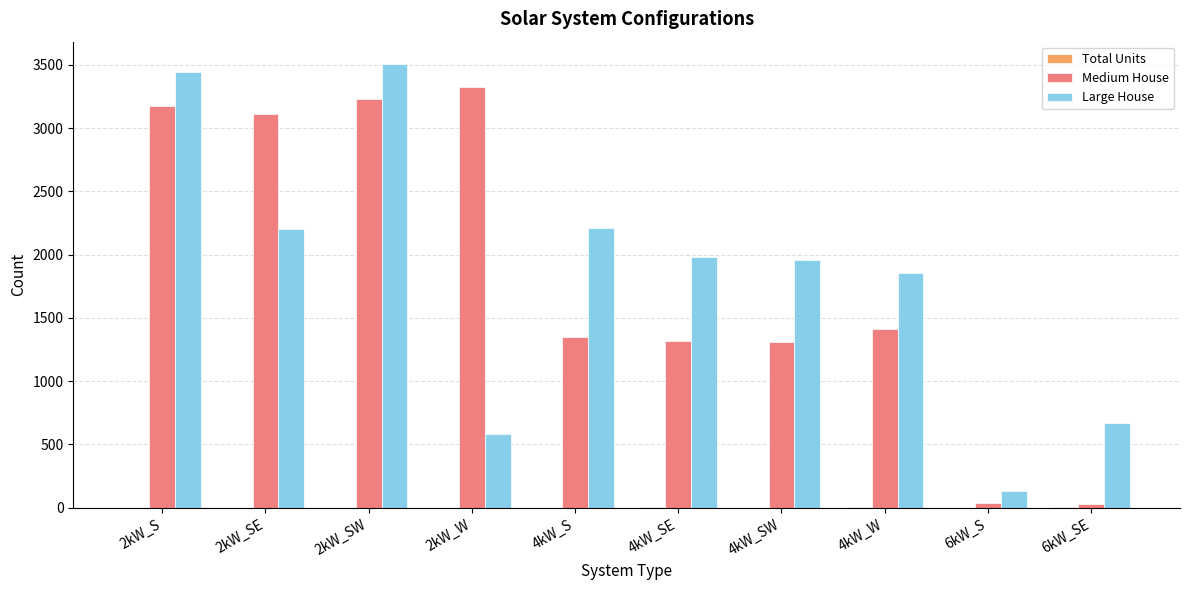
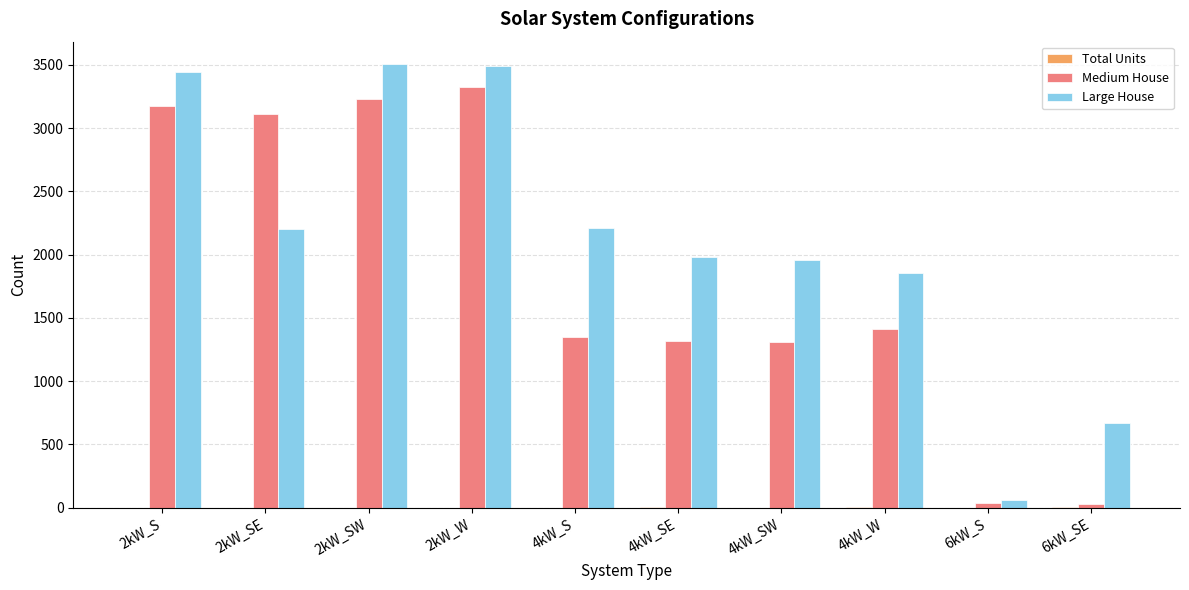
Large House, 2kW_W: 590 -> 3490
Large House, 6kW_S: 130 -> 60
